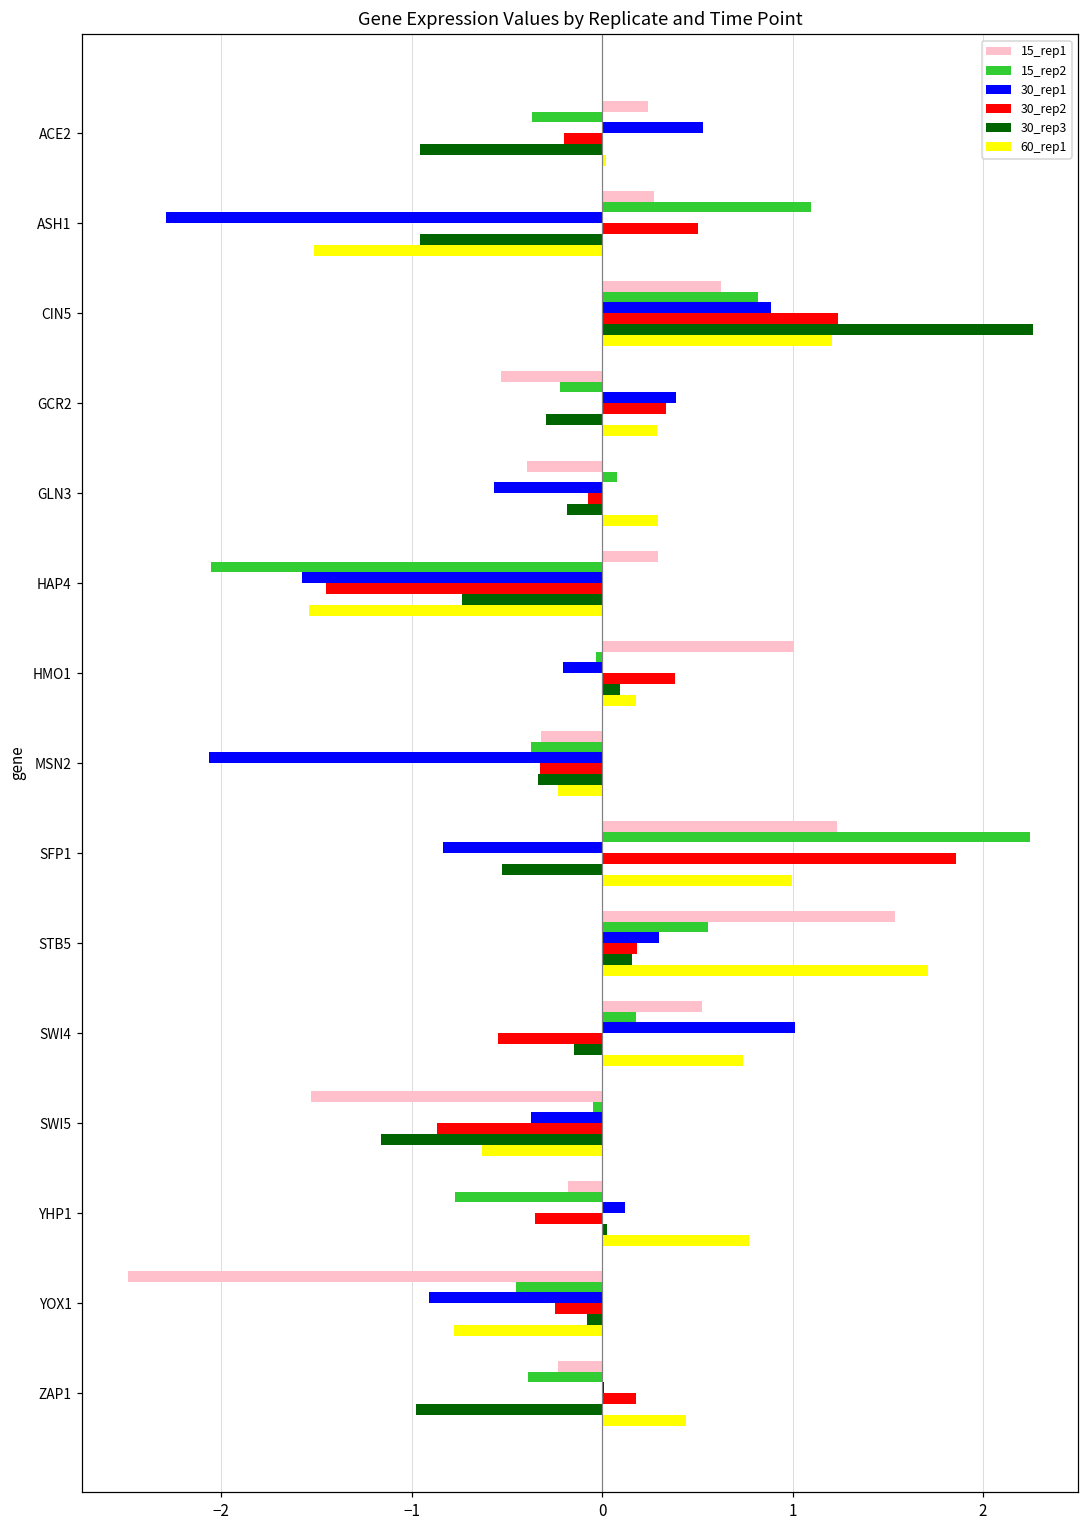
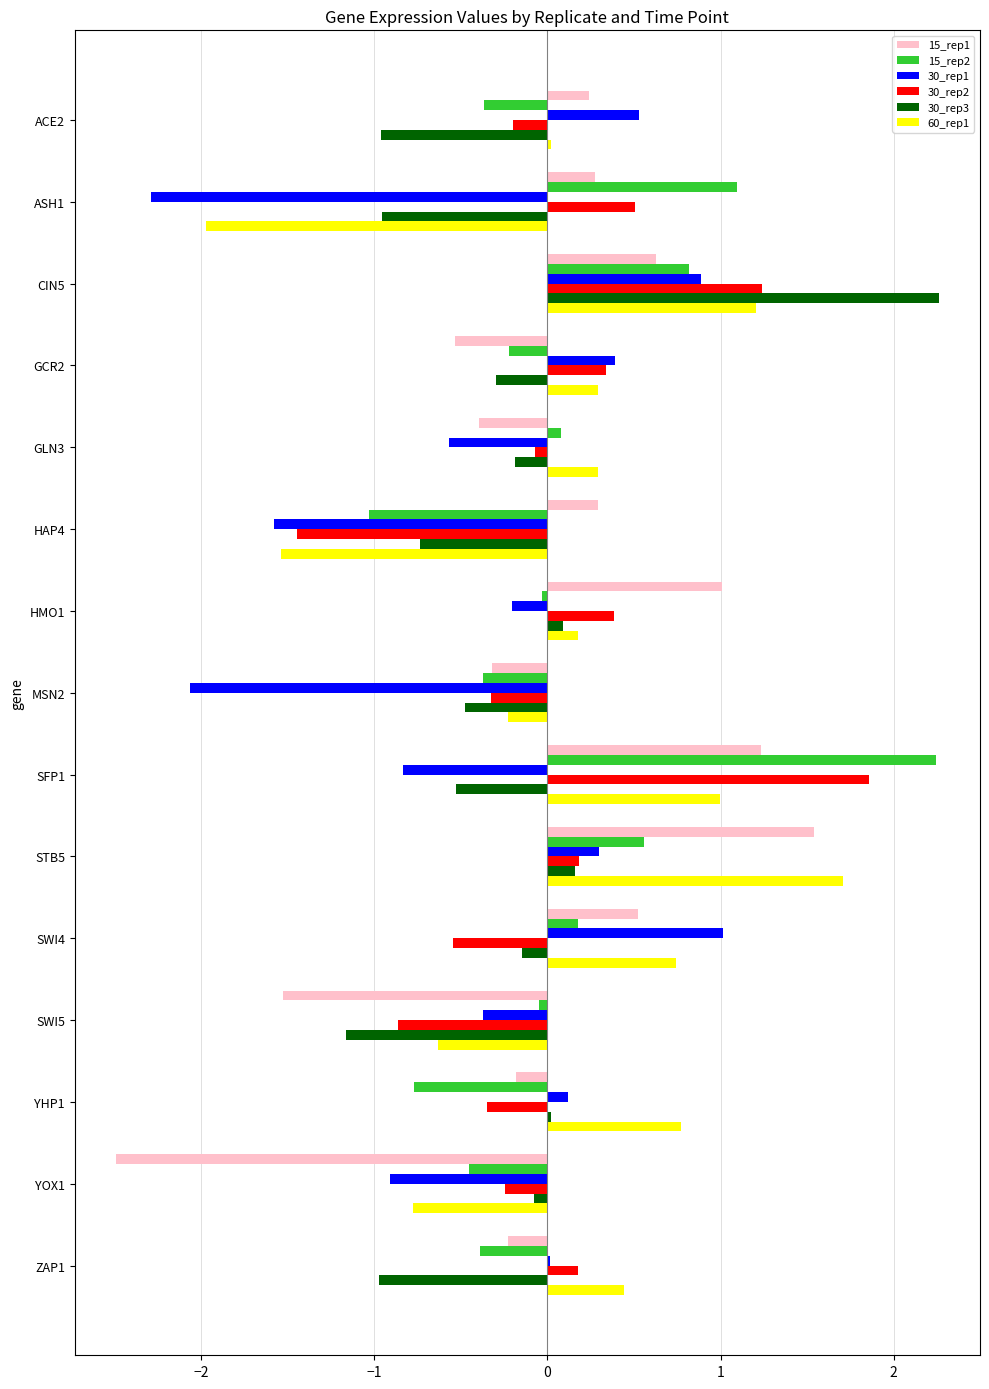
60_rep1, ASH1: -1.52 -> -1.97
15_rep2, HAP4: -2.06 -> -1.03
30_rep3, MSN2: -0.34 -> -0.48
